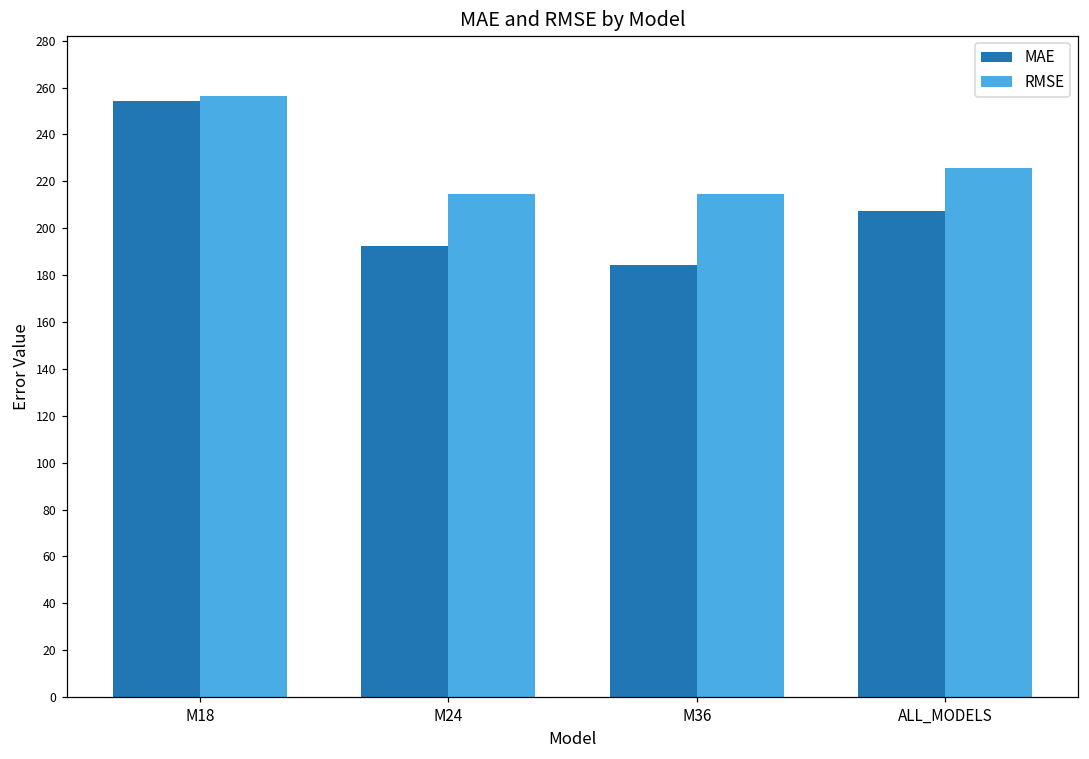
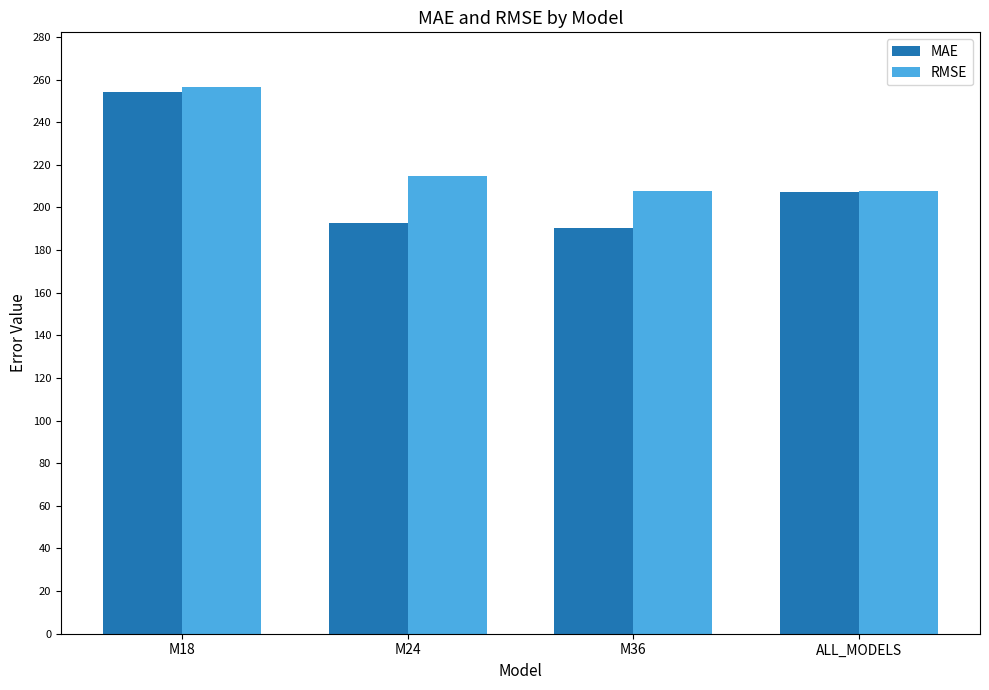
MAE, M36: 184 -> 190
RMSE, M36: 215 -> 208
RMSE, ALL_MODELS: 226 -> 208
